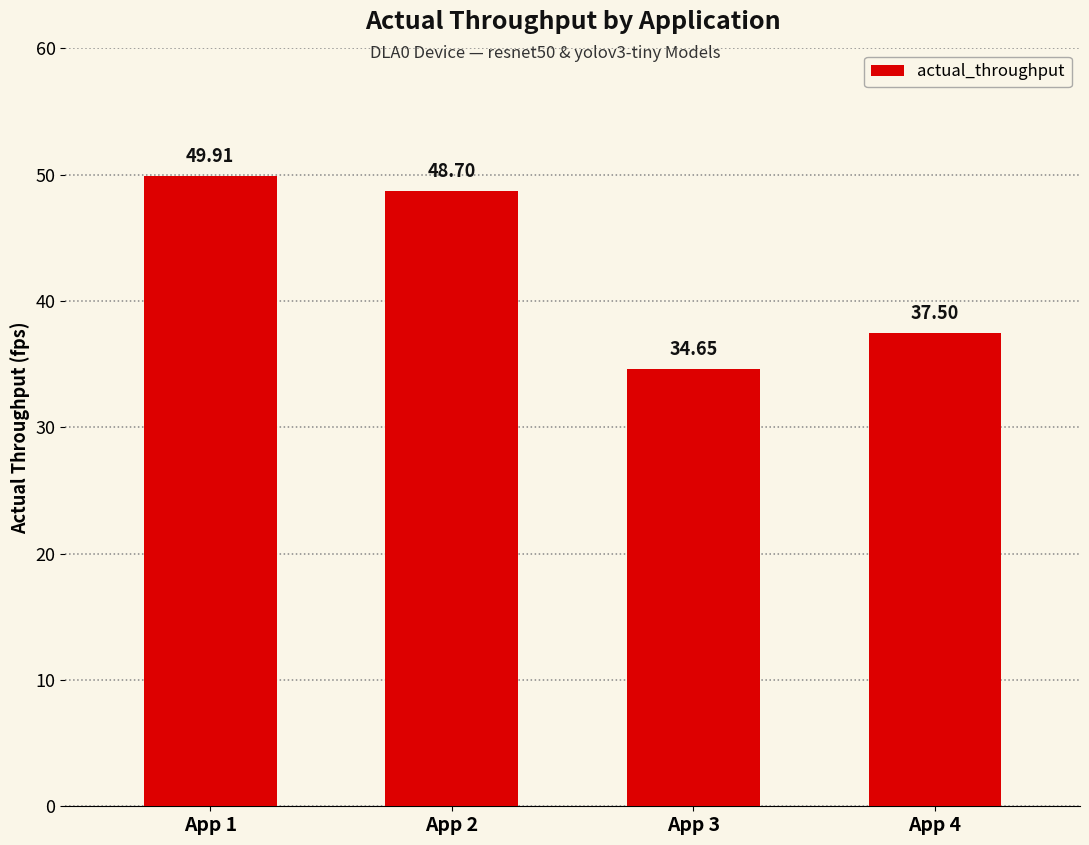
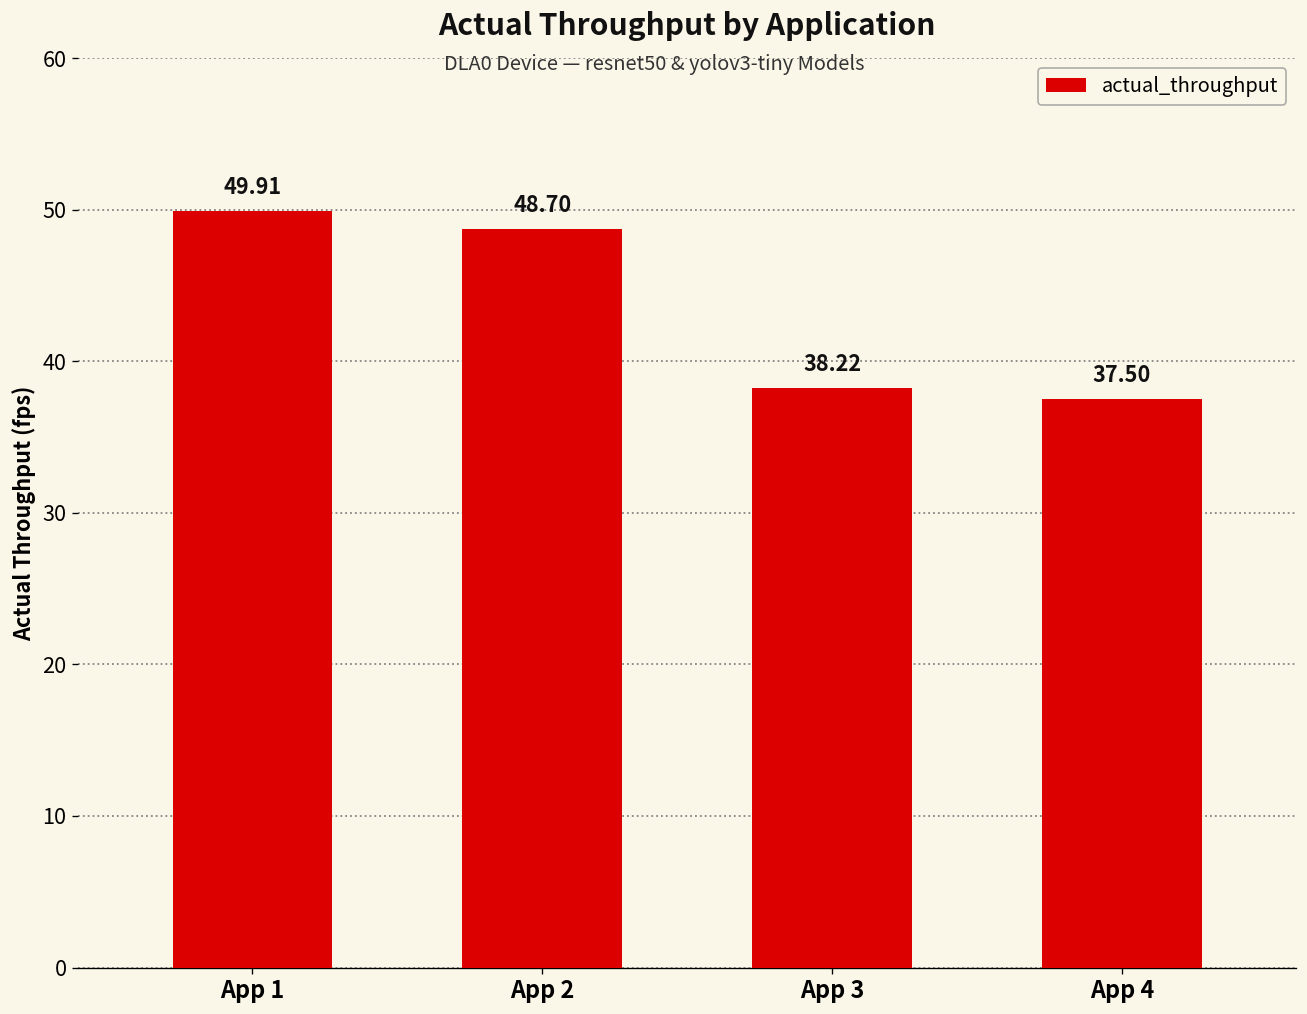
App 3: 34.65 -> 38.22
